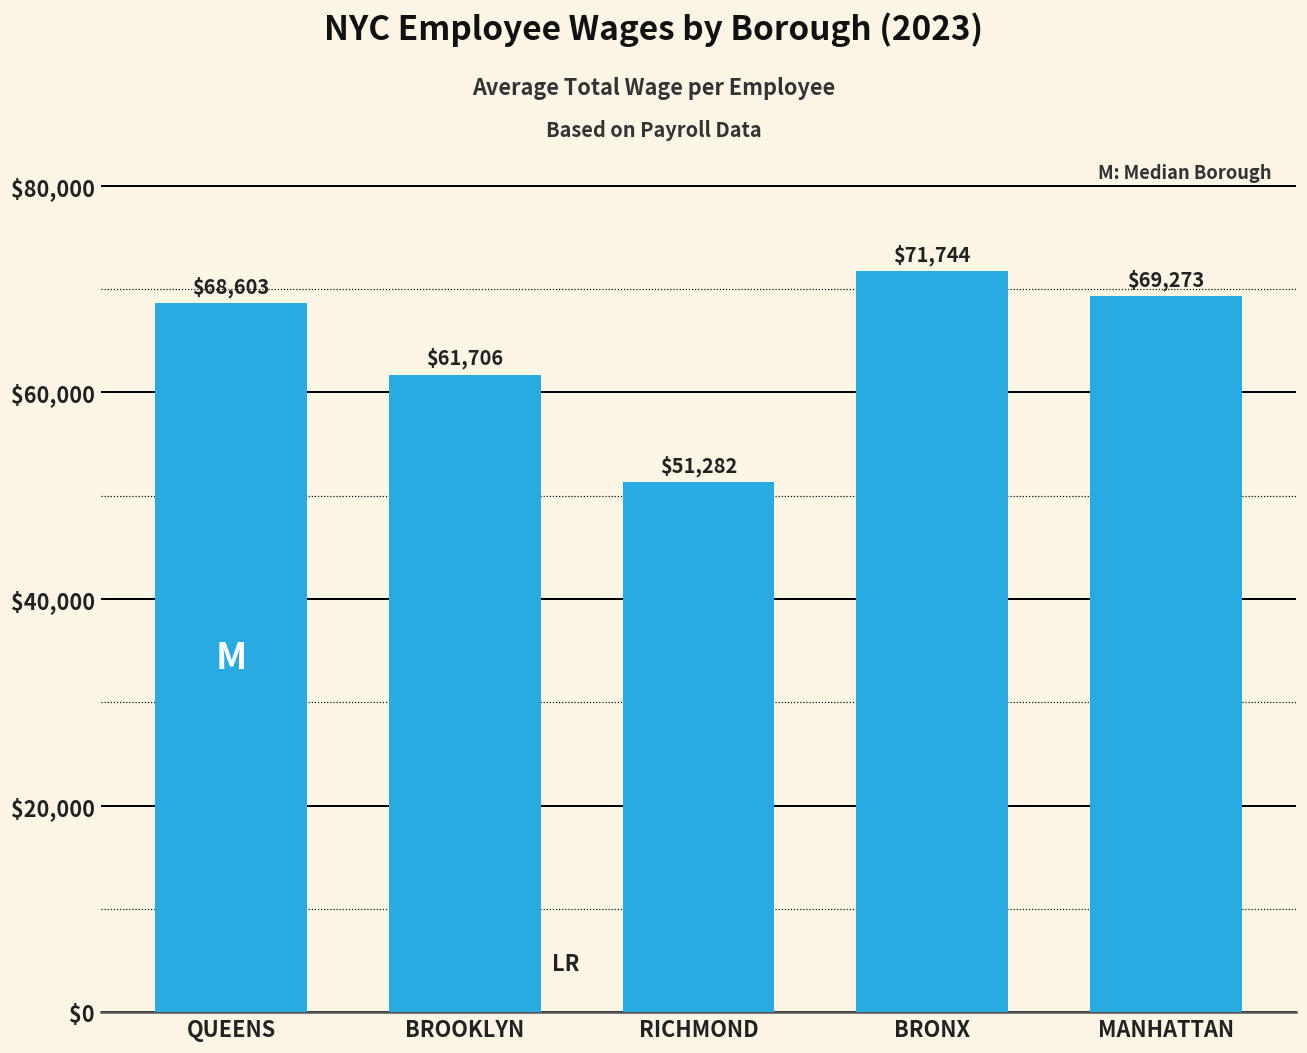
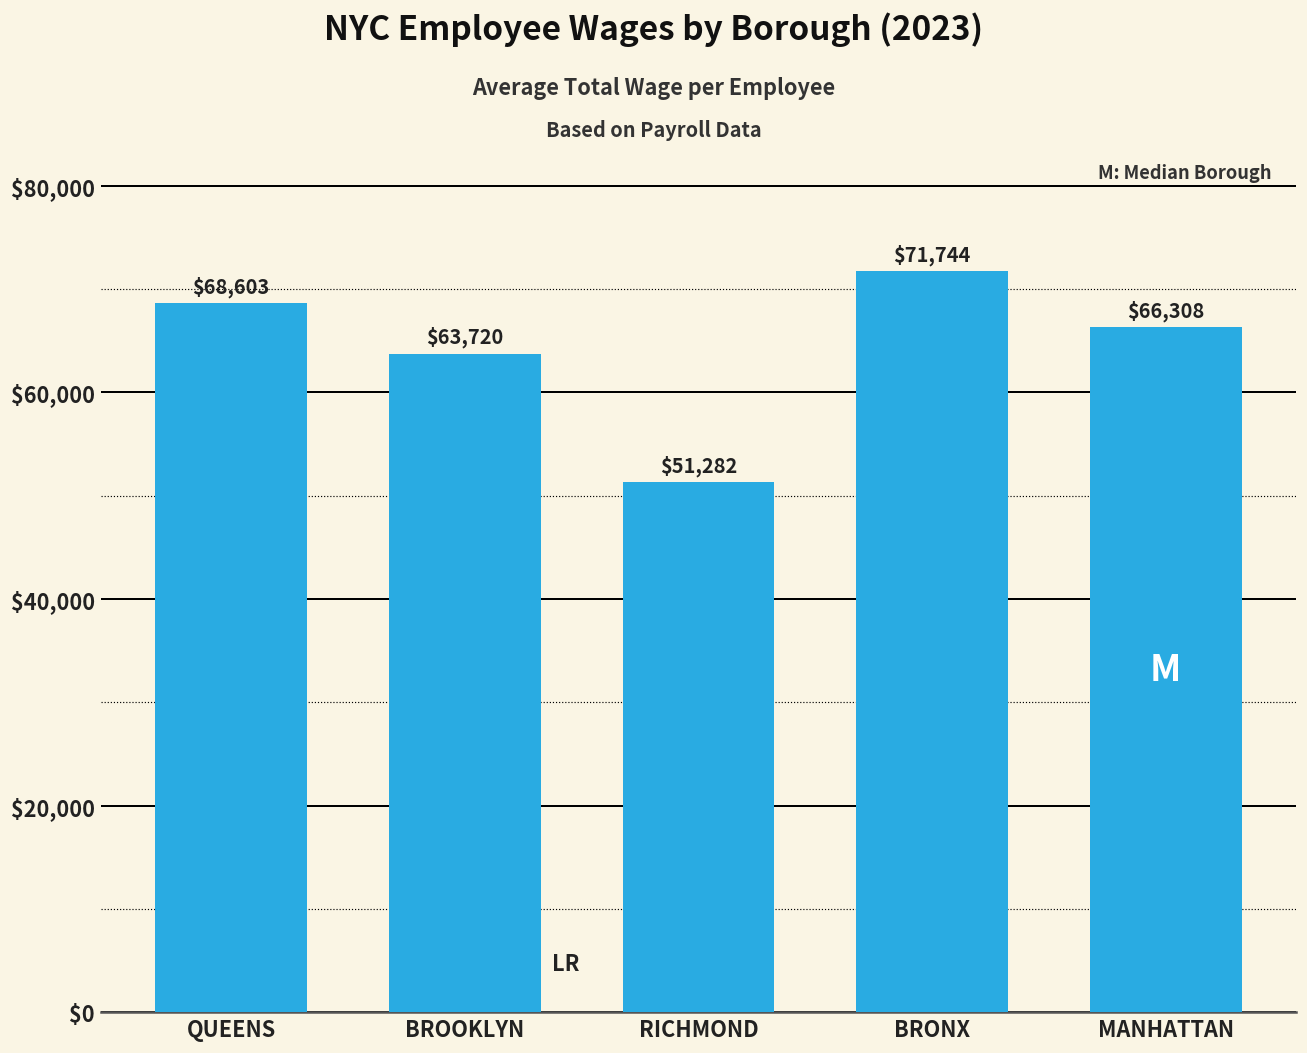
BROOKLYN: $61,706 -> $63,720
MANHATTAN: $69,273 -> $66,308
